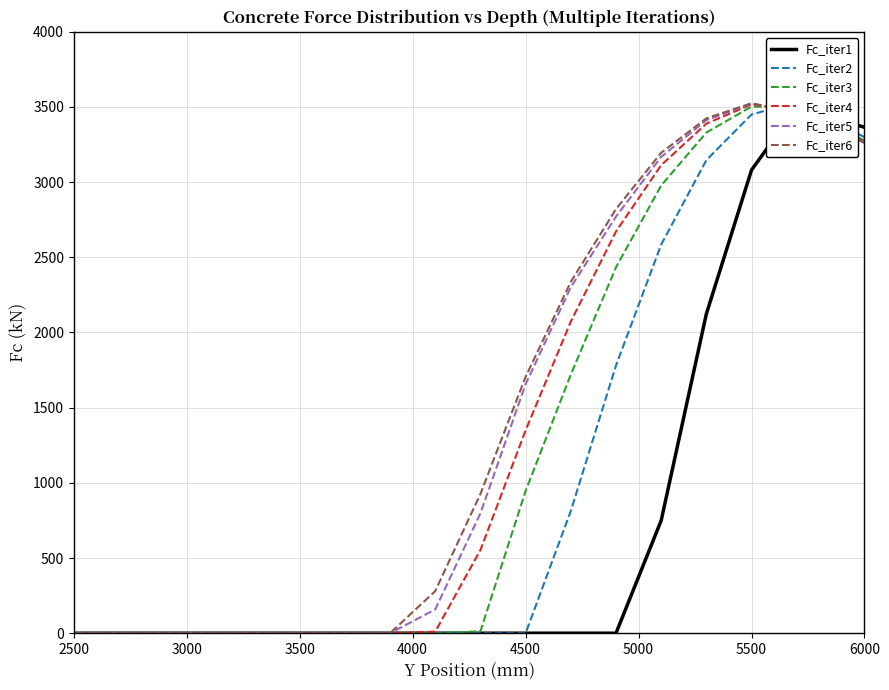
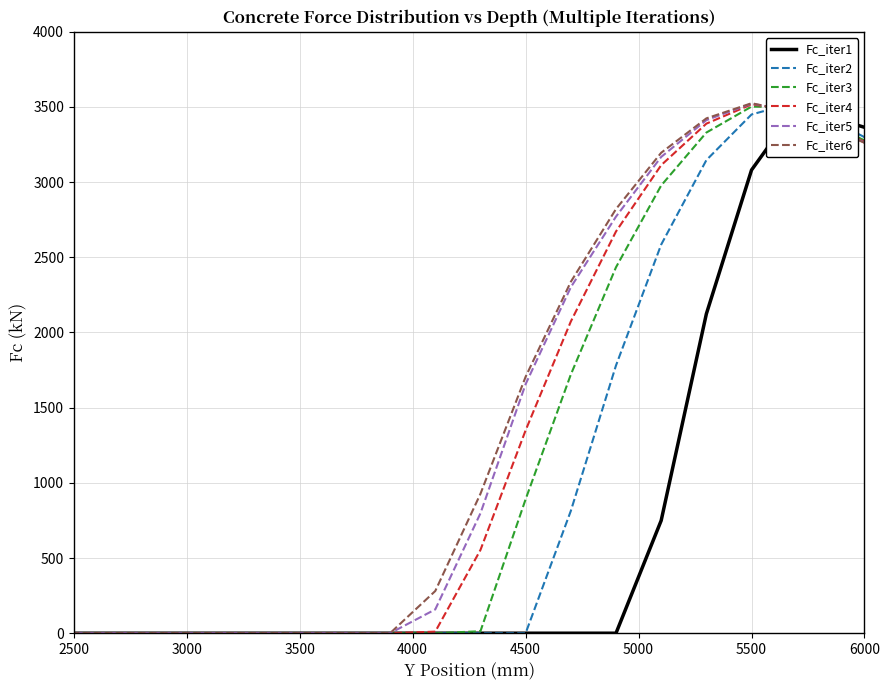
Fc_iter3, 4500: 950 -> 890
